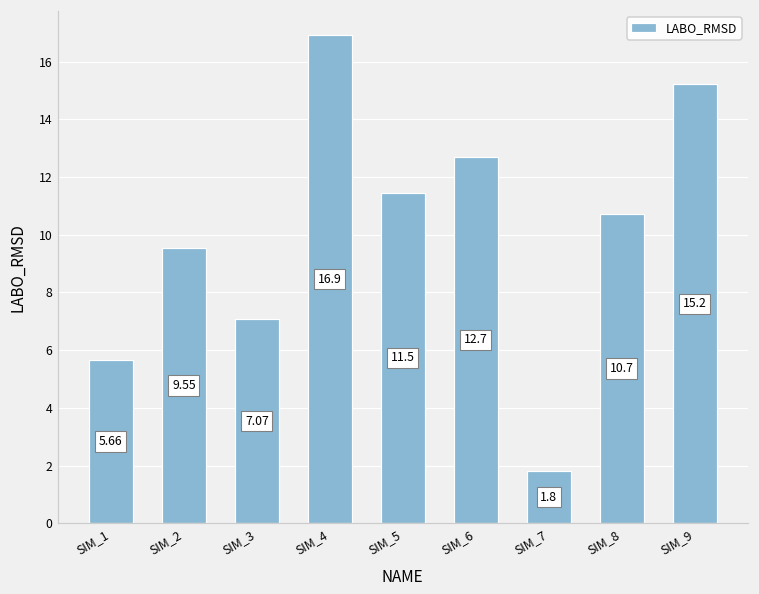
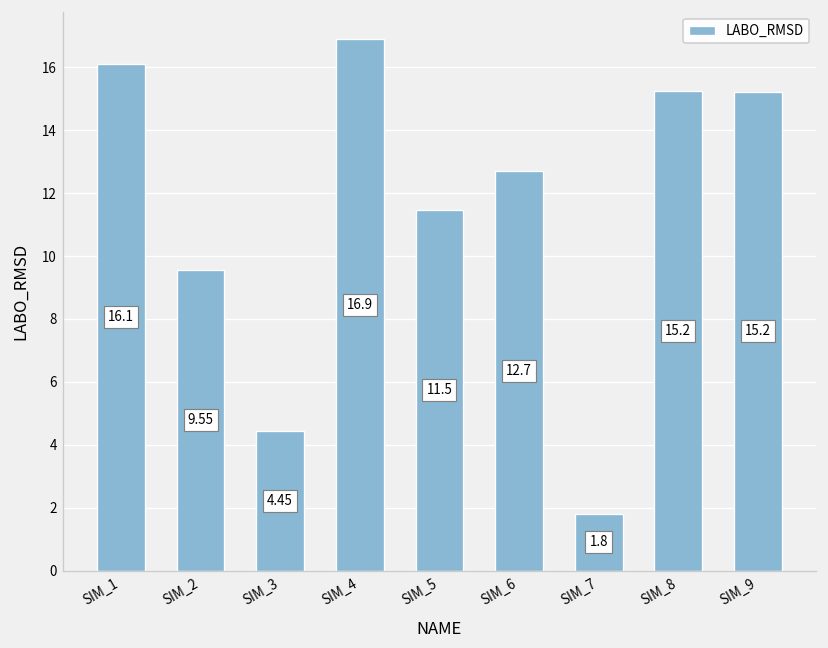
SIM_1: 5.66 -> 16.1
SIM_3: 7.07 -> 4.45
SIM_8: 10.7 -> 15.2
